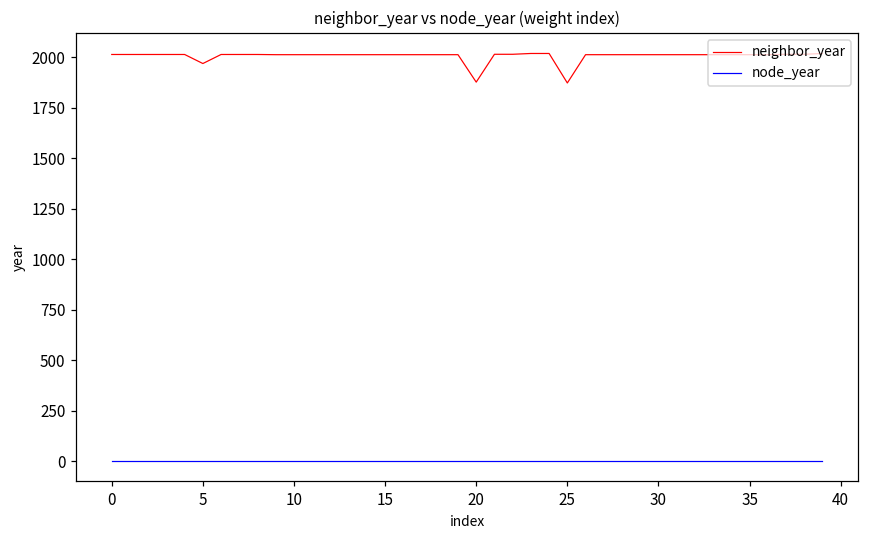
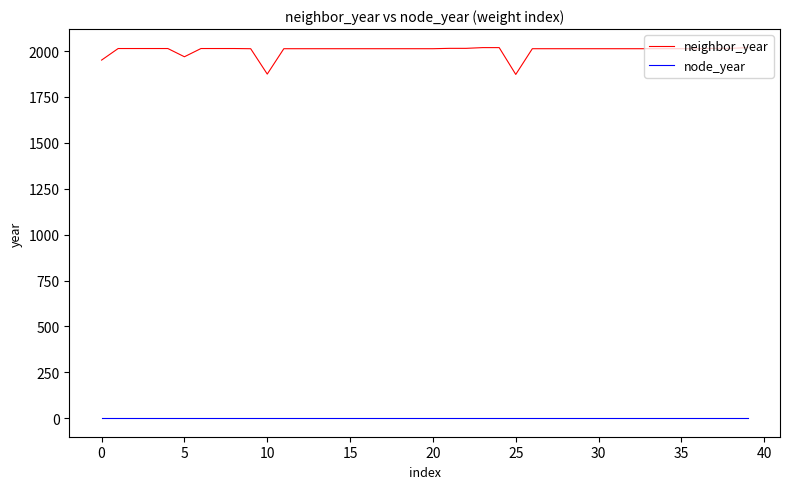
neighbor_year, 0: 2010 -> 1950
neighbor_year, 10: 2010 -> 1870
neighbor_year, 20: 1880 -> 2010
